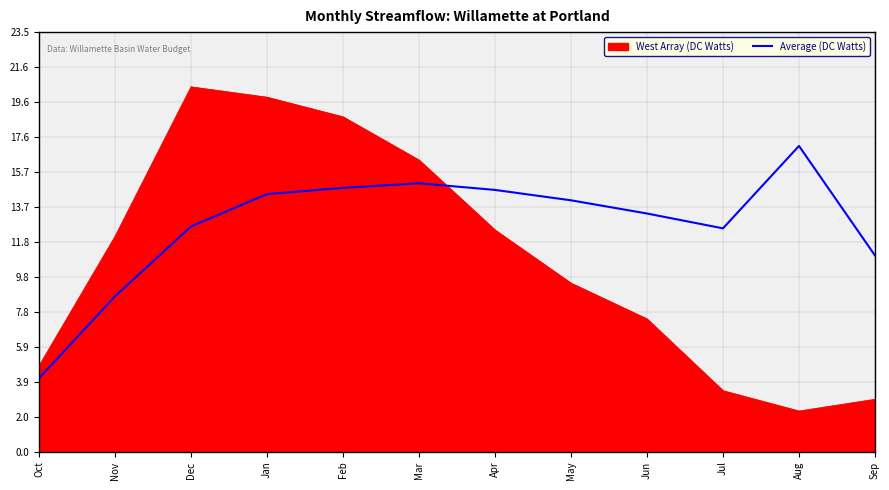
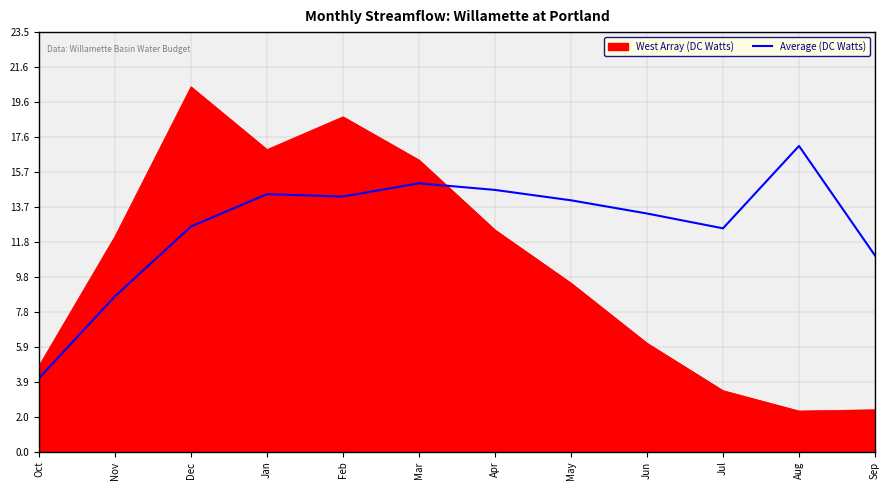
West Array (DC Watts), Jan: 19.9 -> 16.9
Average (DC Watts), Feb: 14.8 -> 14.3
West Array (DC Watts), Jun: 7.4 -> 6.1
West Array (DC Watts), Sep: 2.9 -> 2.3
